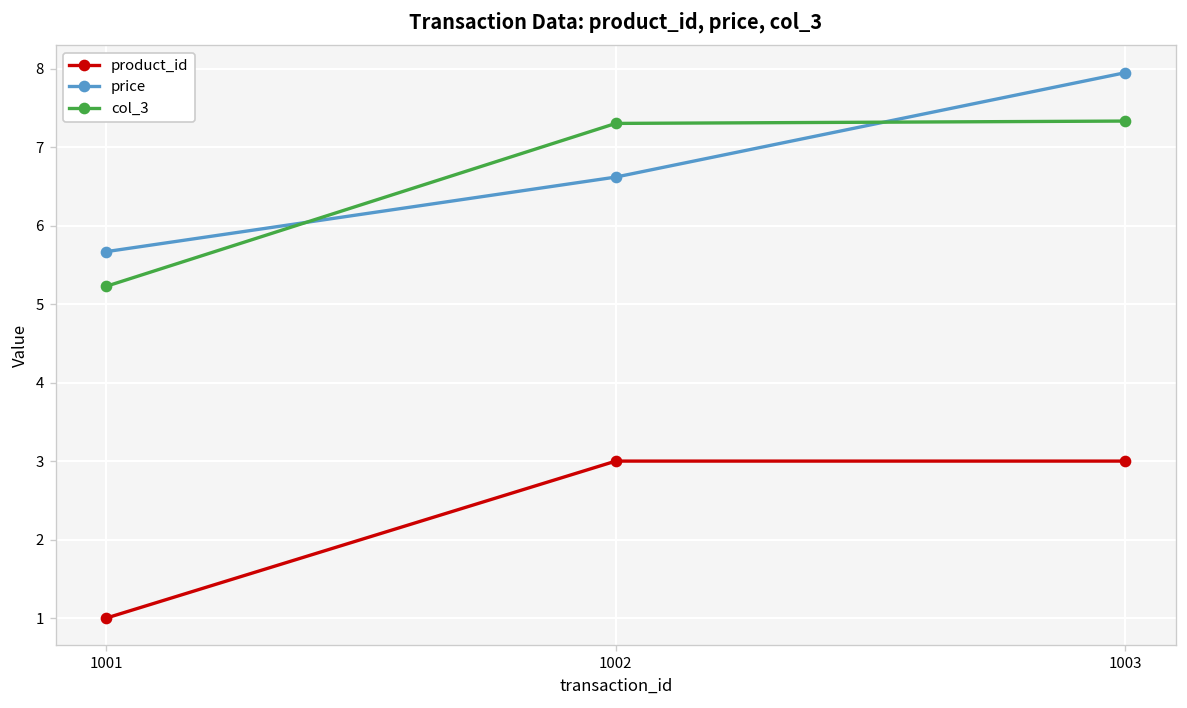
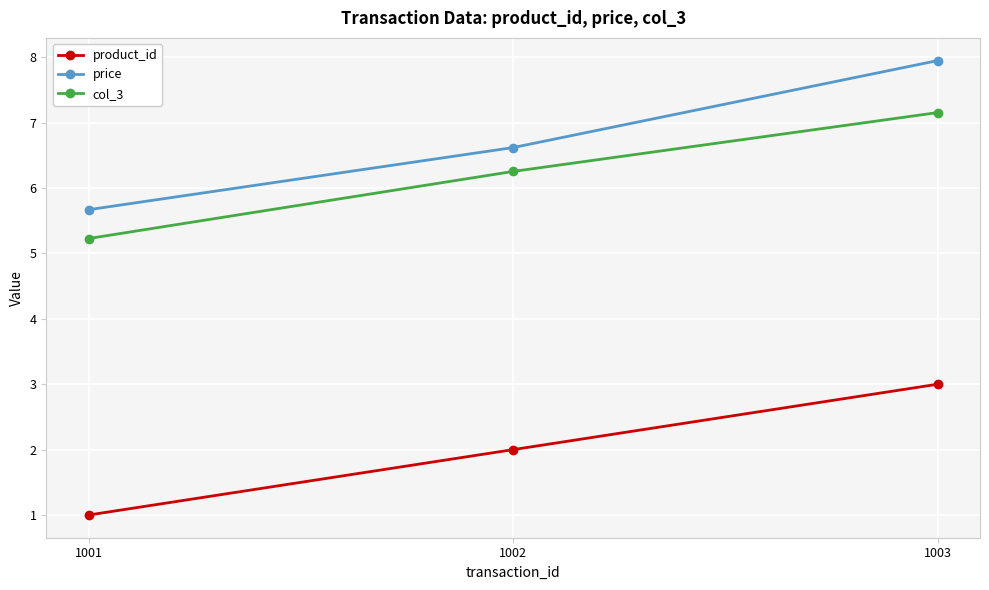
product_id, 1002: 3 -> 2
col_3, 1002: 7.3 -> 6.3
col_3, 1003: 7.3 -> 7.2
